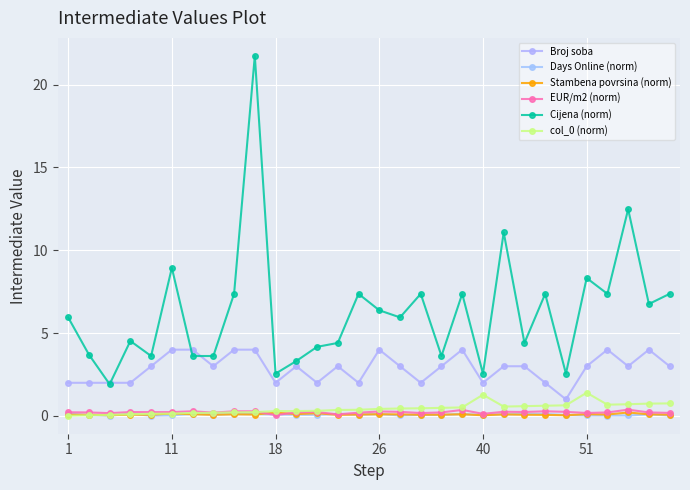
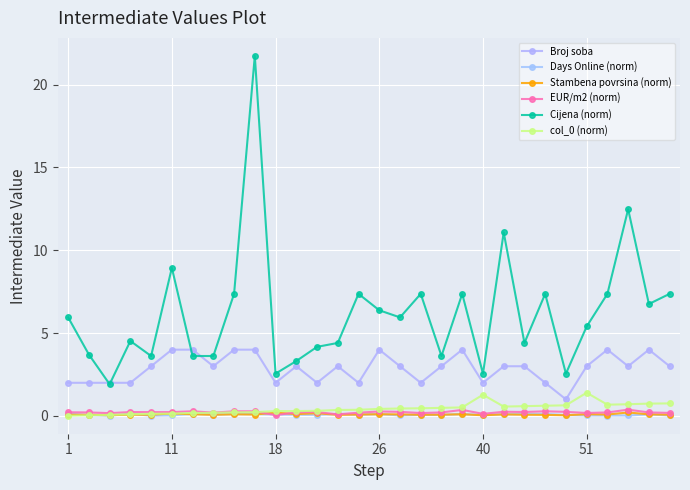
Cijena (norm), 51: 8.3 -> 5.4
